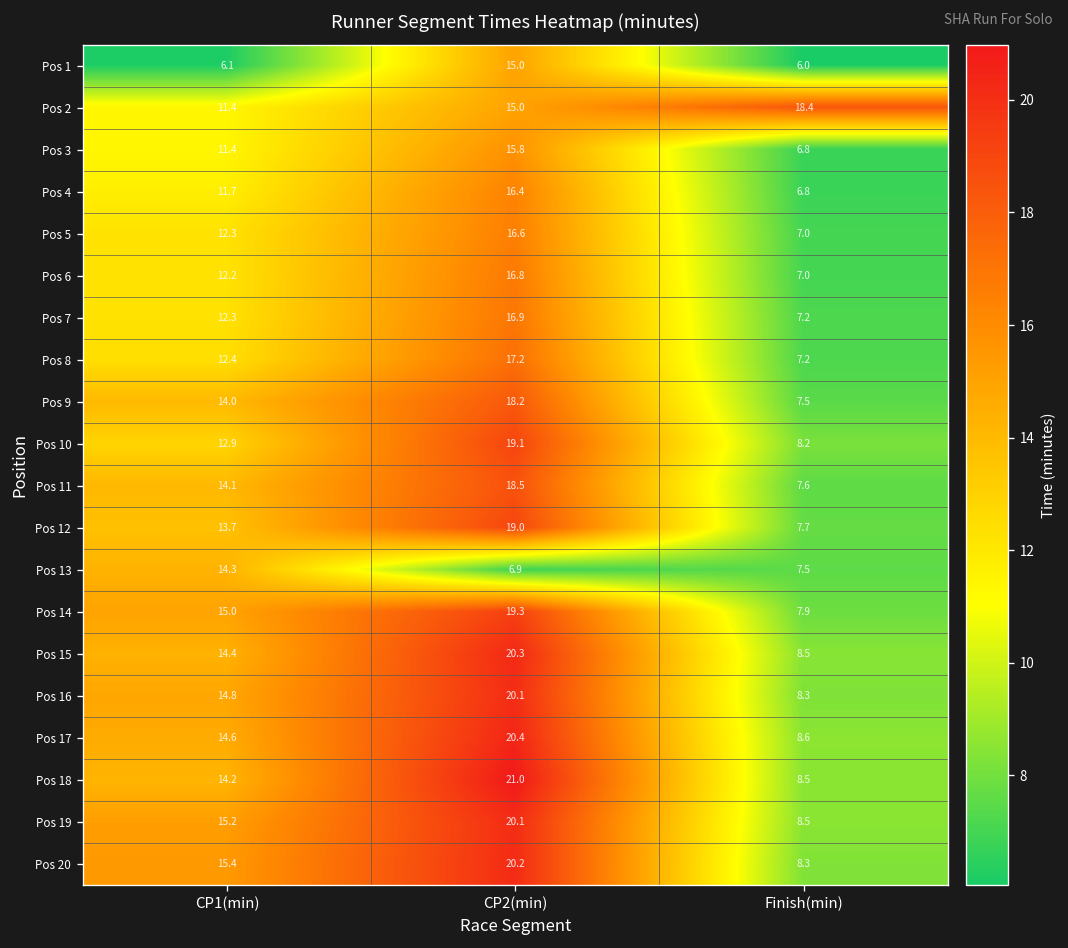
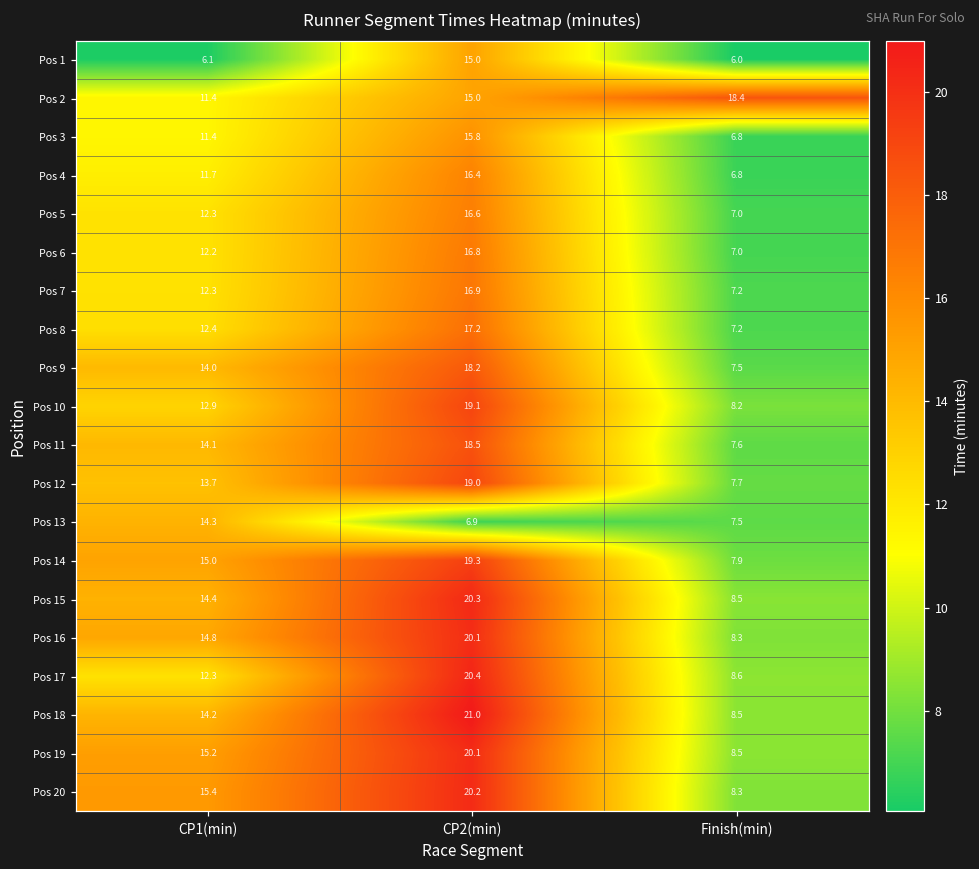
Pos 17, CP1(min): 14.6 -> 12.3
